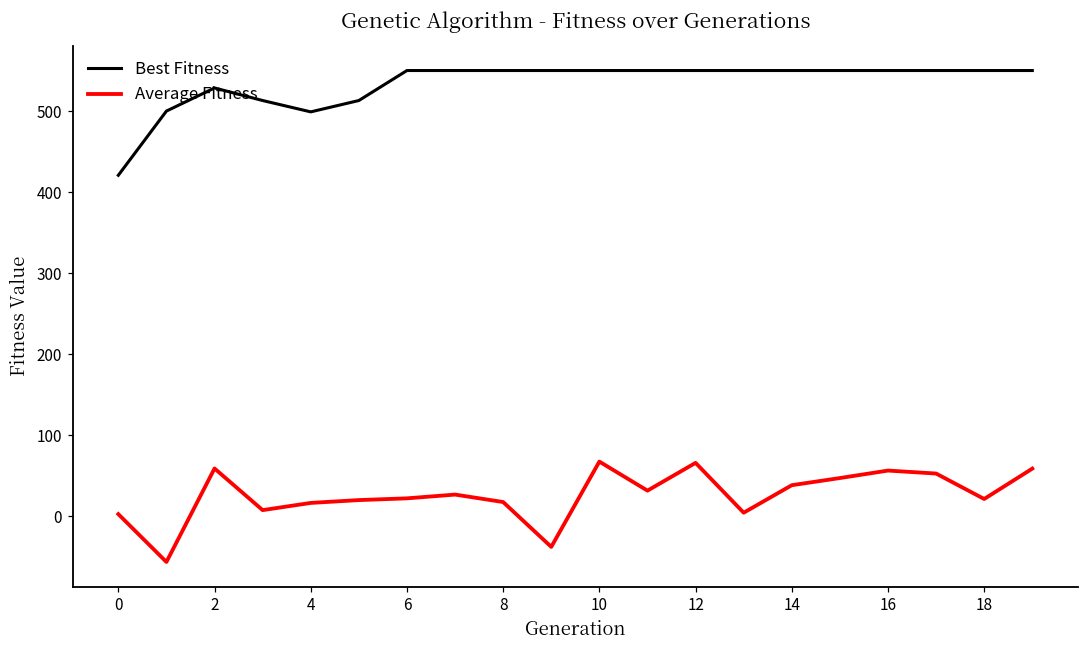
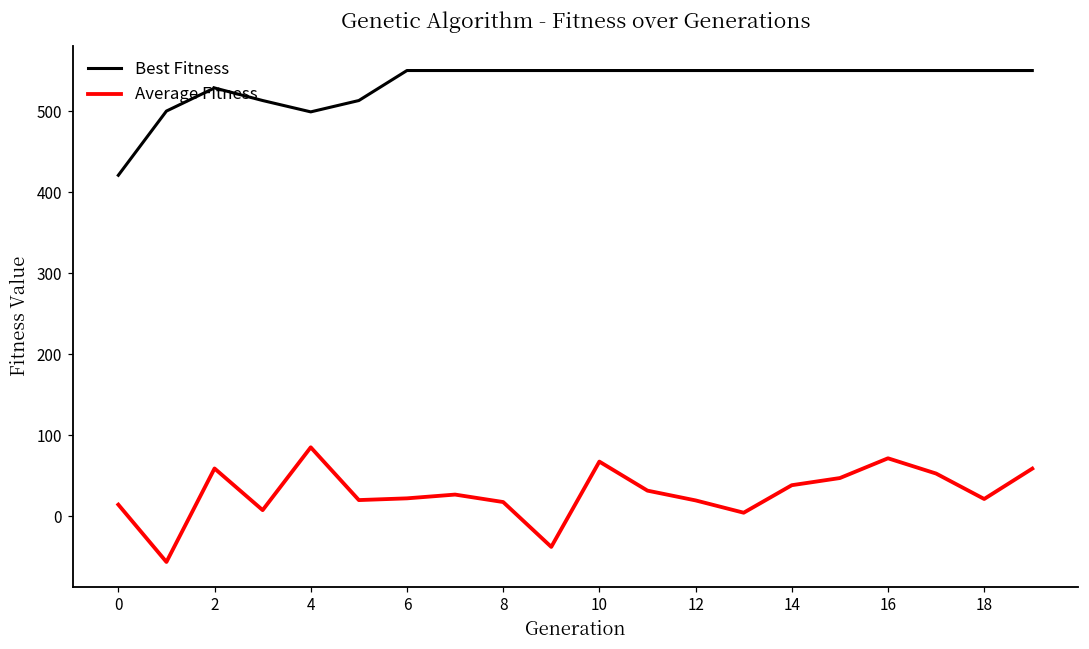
Average Fitness, 0: 0 -> 10
Average Fitness, 4: 20 -> 90
Average Fitness, 12: 70 -> 20
Average Fitness, 16: 60 -> 70
